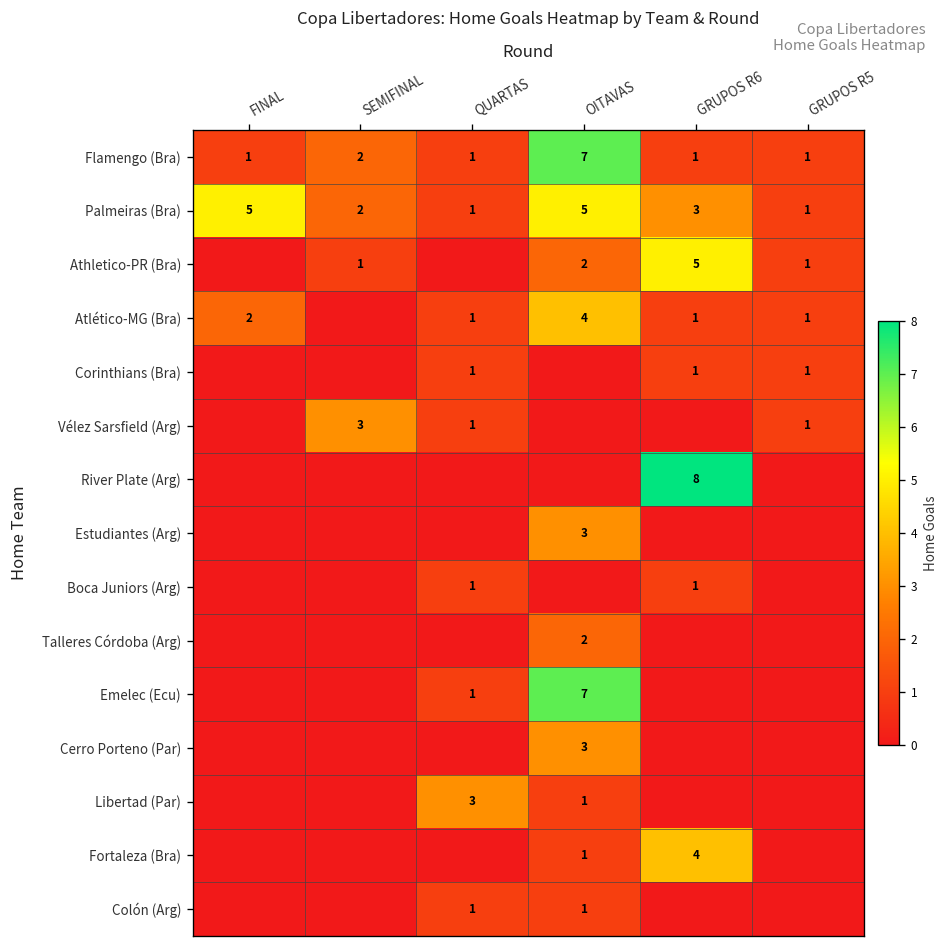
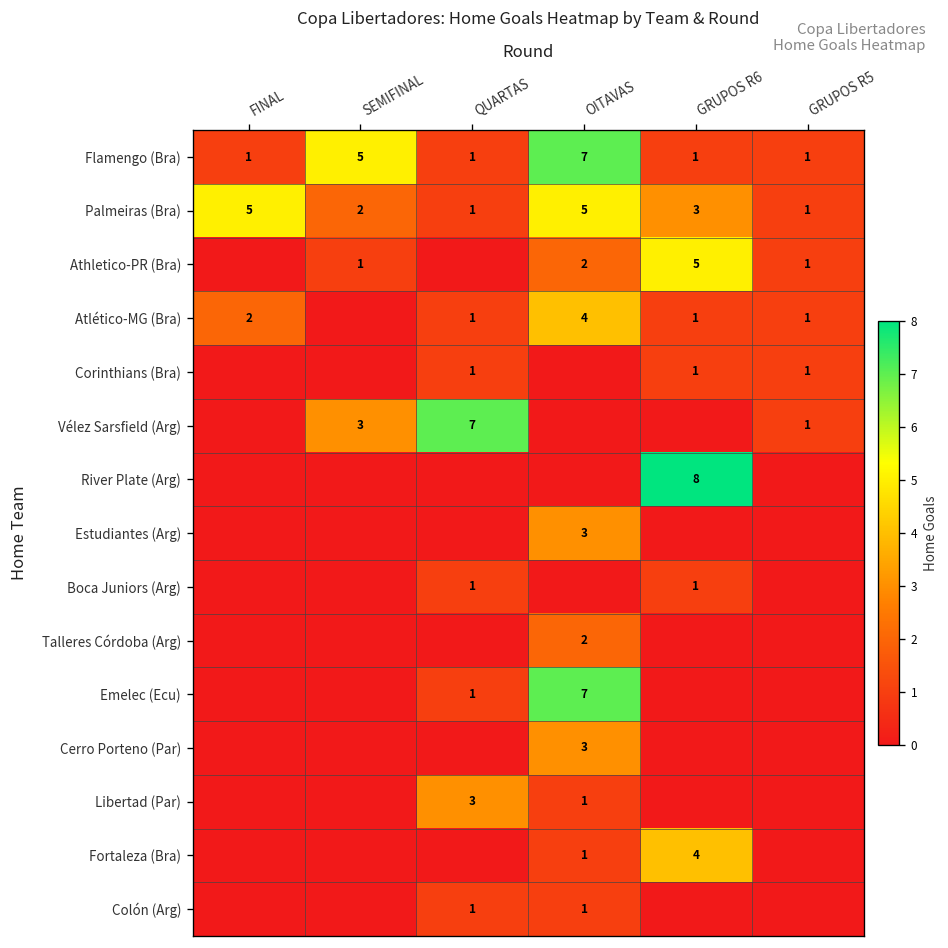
Flamengo (Bra), SEMIFINAL: 2 -> 5
Vélez Sarsfield (Arg), QUARTAS: 1 -> 7
